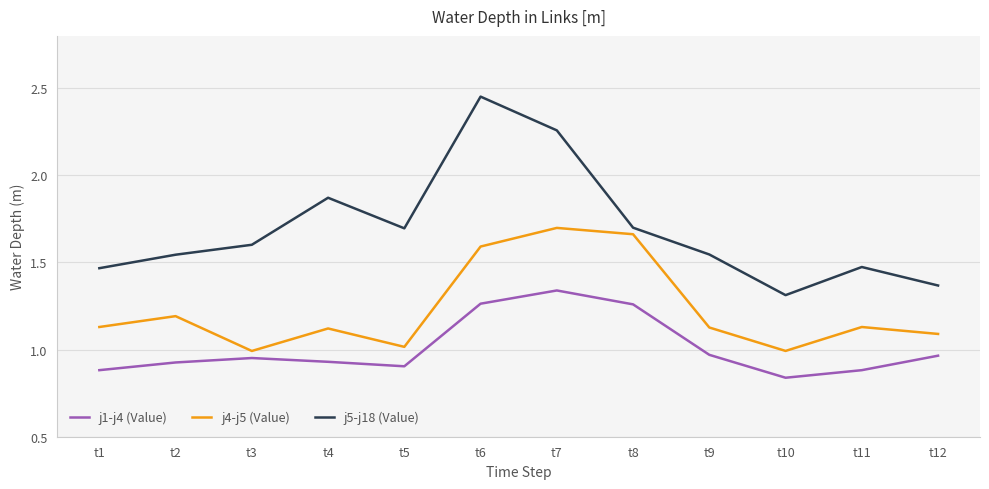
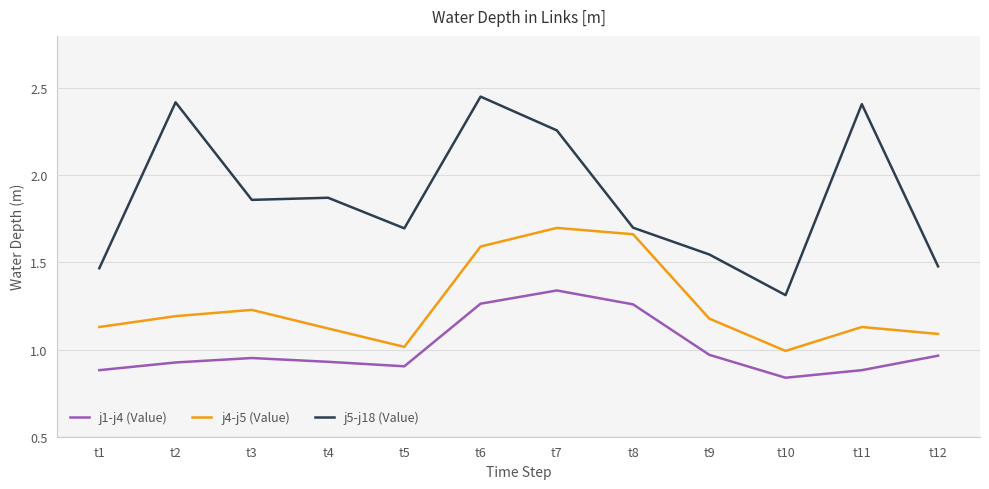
j5-j18 (Value), t2: 1.54 -> 2.42
j4-j5 (Value), t3: 0.99 -> 1.23
j5-j18 (Value), t3: 1.60 -> 1.86
j4-j5 (Value), t9: 1.13 -> 1.18
j5-j18 (Value), t11: 1.47 -> 2.41
j5-j18 (Value), t12: 1.37 -> 1.48
